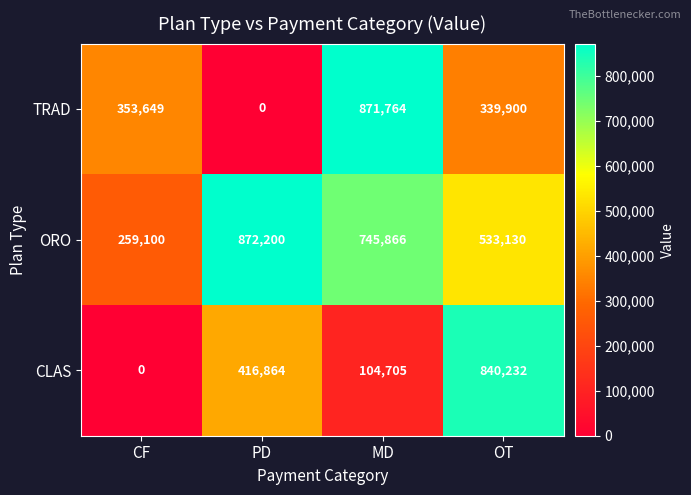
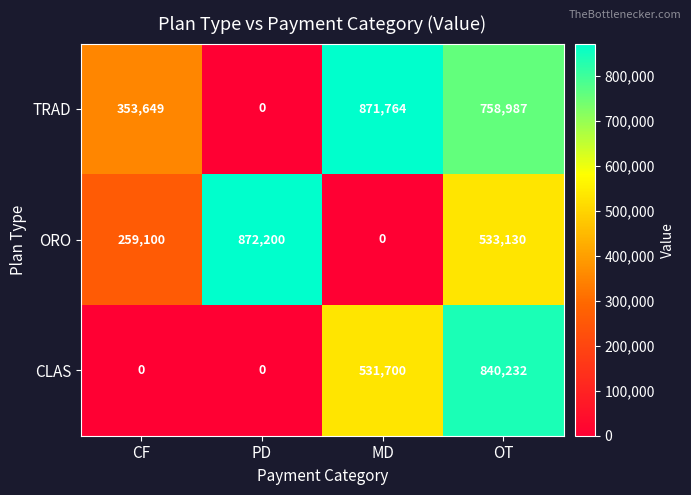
TRAD, OT: 339,900 -> 758,987
ORO, MD: 745,866 -> 0
CLAS, PD: 416,864 -> 0
CLAS, MD: 104,705 -> 531,700
